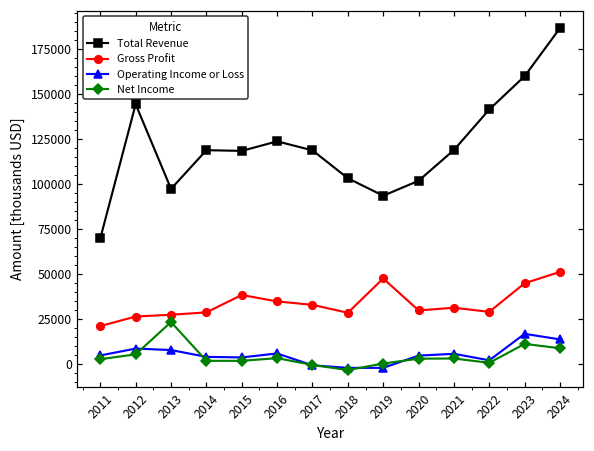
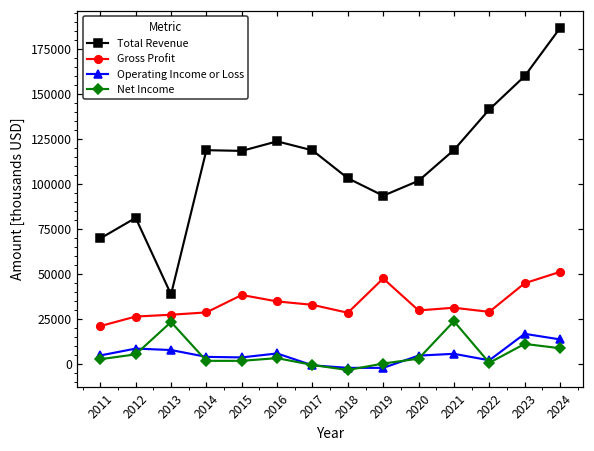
Total Revenue, 2012: 145000 -> 81000
Total Revenue, 2013: 98000 -> 39000
Net Income, 2021: 3000 -> 24000
